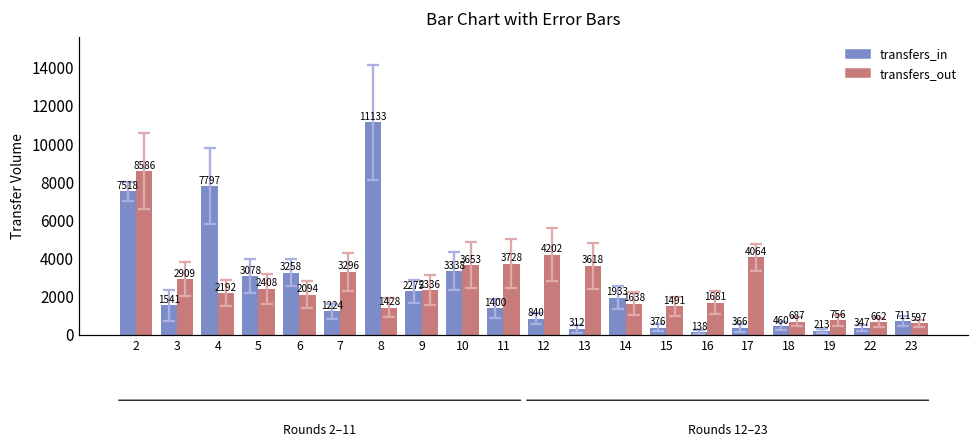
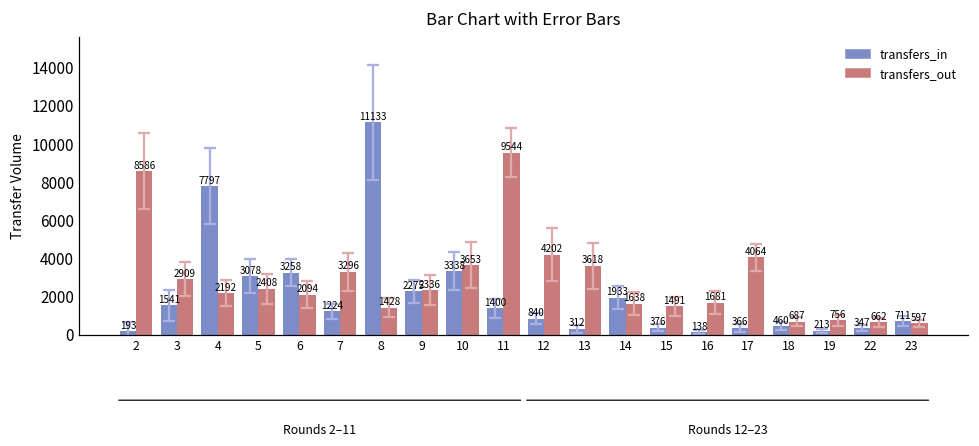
transfers_in, 2: 7518 -> 193
transfers_out, 11: 3728 -> 9544
